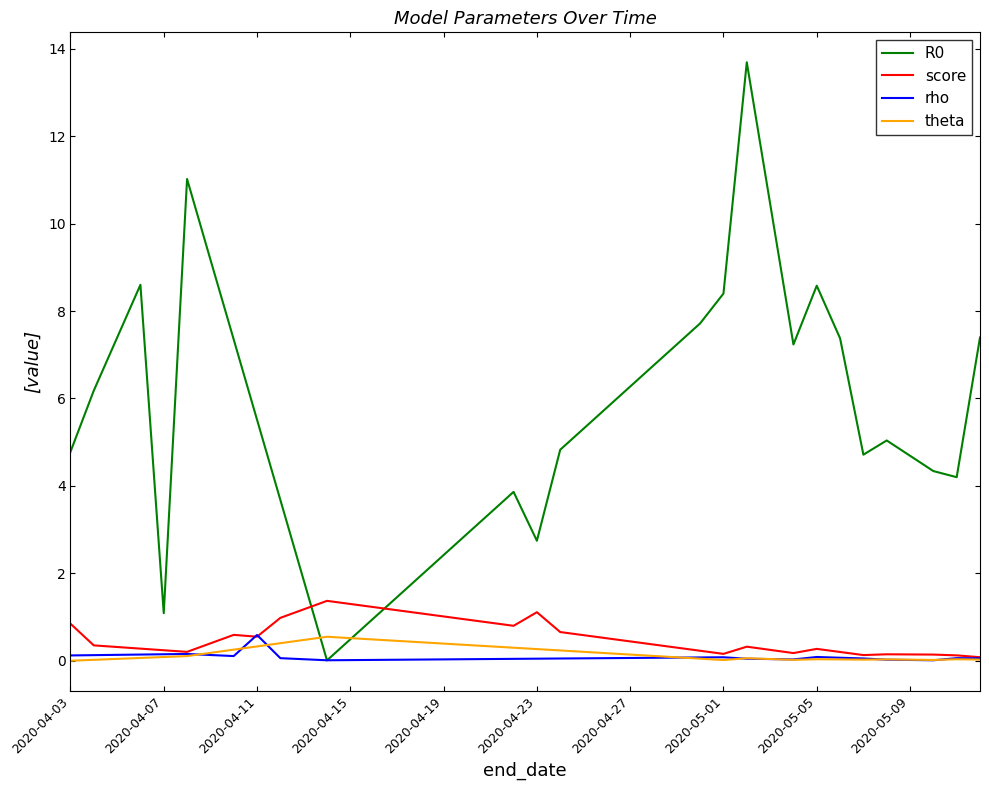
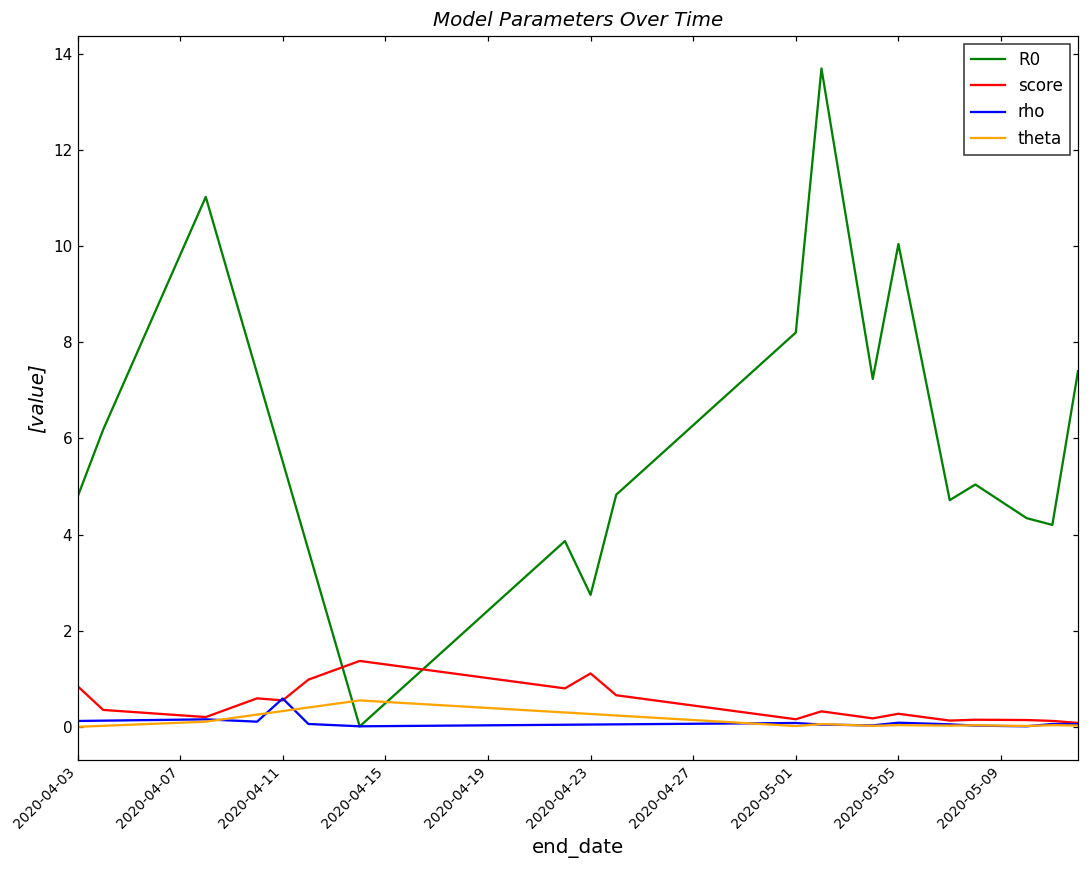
R0, 2020-04-07: 1.1 -> 9.8
R0, 2020-05-01: 8.4 -> 8.2
R0, 2020-05-05: 8.6 -> 10.0
